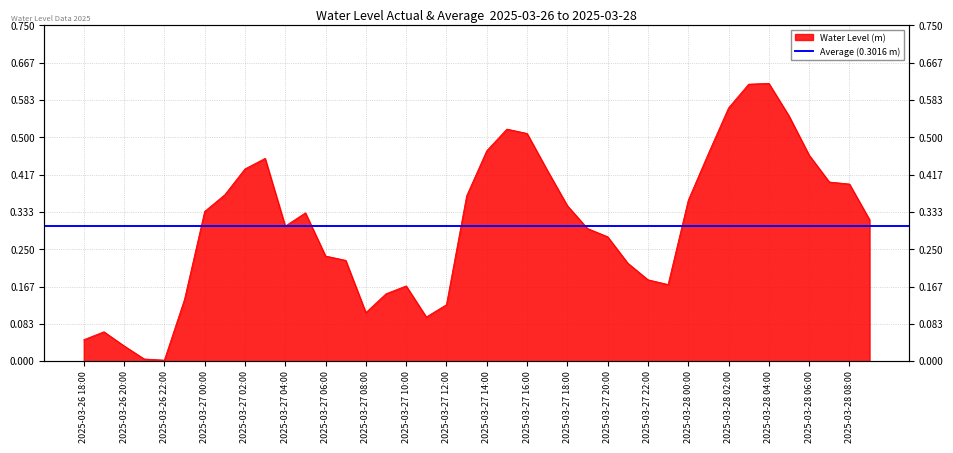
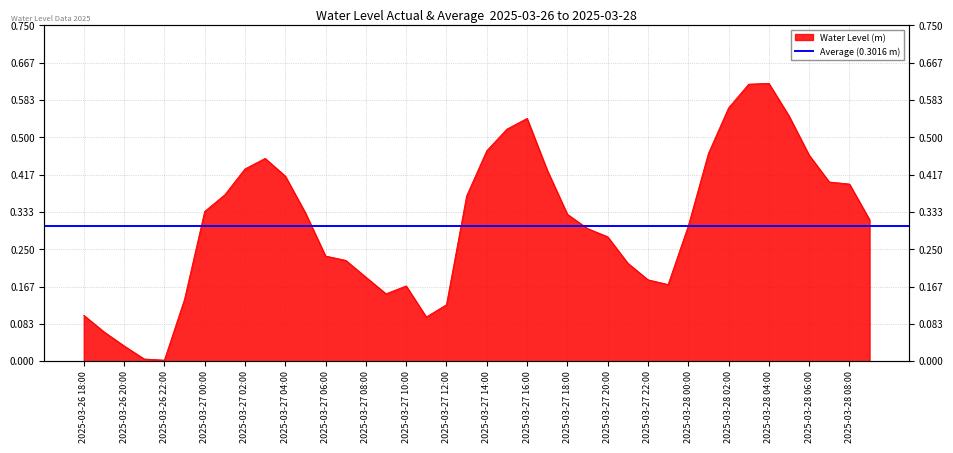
2025-03-26 18:00: 0.05 -> 0.10
2025-03-27 04:00: 0.30 -> 0.41
2025-03-27 08:00: 0.11 -> 0.19
2025-03-27 16:00: 0.51 -> 0.54
2025-03-27 18:00: 0.35 -> 0.33
2025-03-28 00:00: 0.36 -> 0.30
